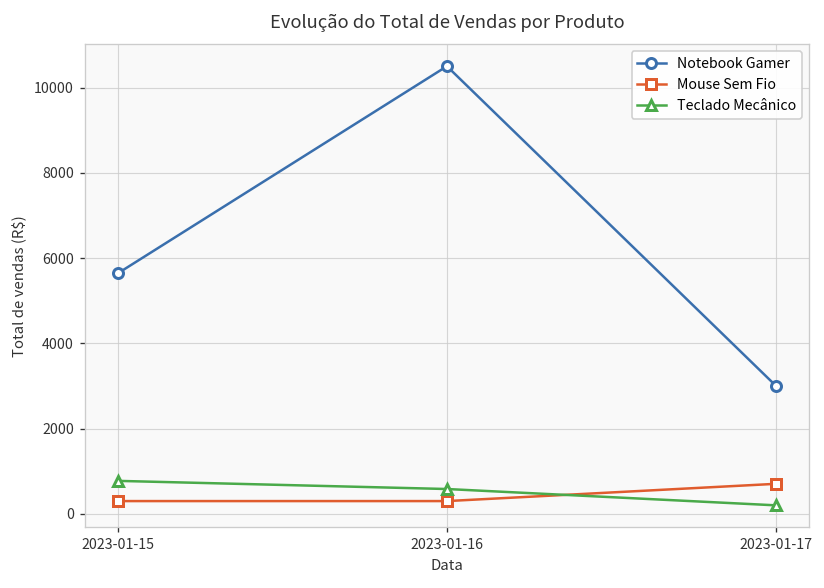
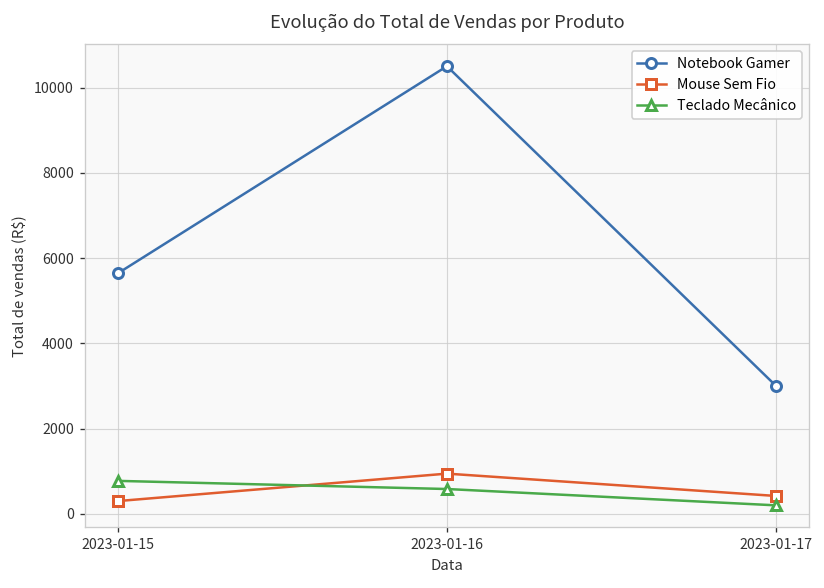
Mouse Sem Fio, 2023-01-16: 300 -> 900
Mouse Sem Fio, 2023-01-17: 700 -> 400
